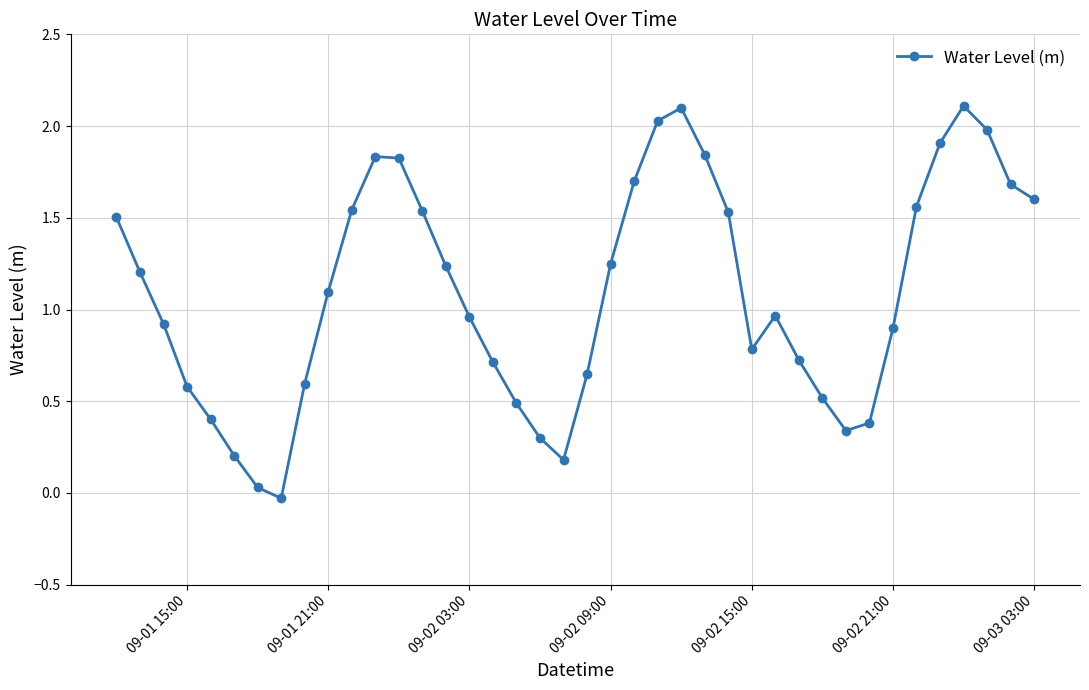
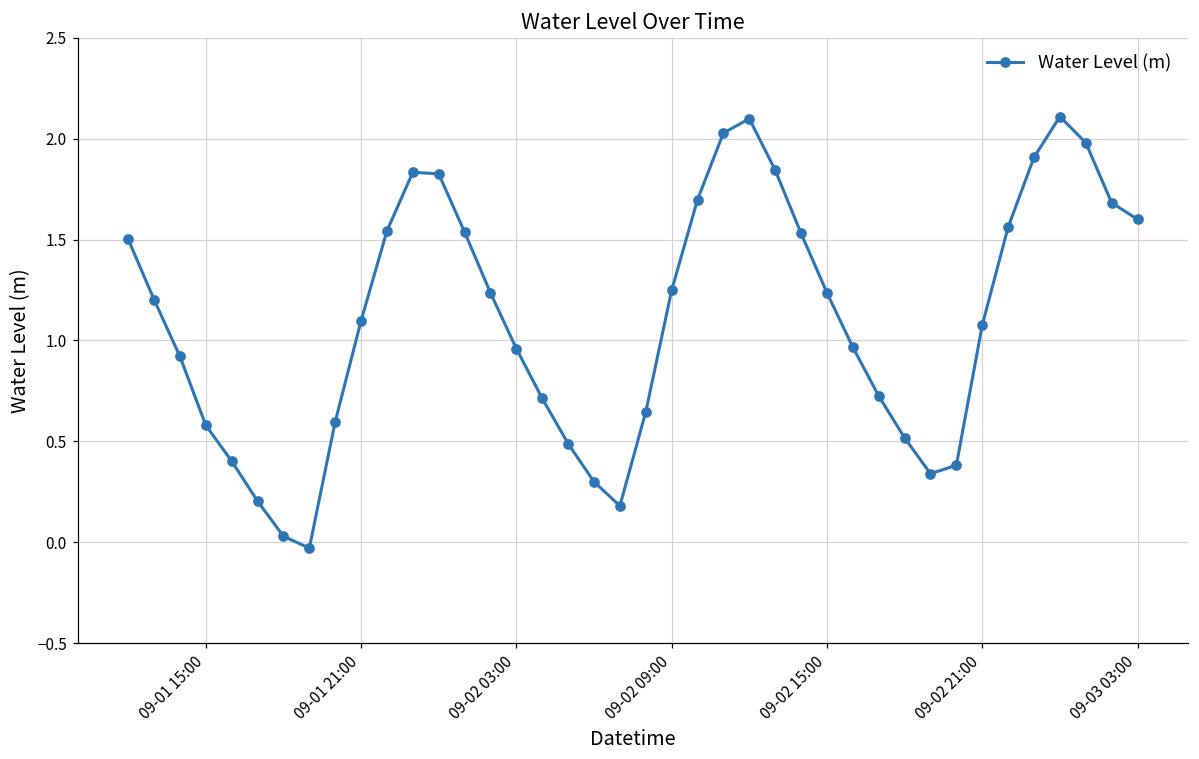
09-02 15:00: 0.78 -> 1.24
09-02 21:00: 0.90 -> 1.08
